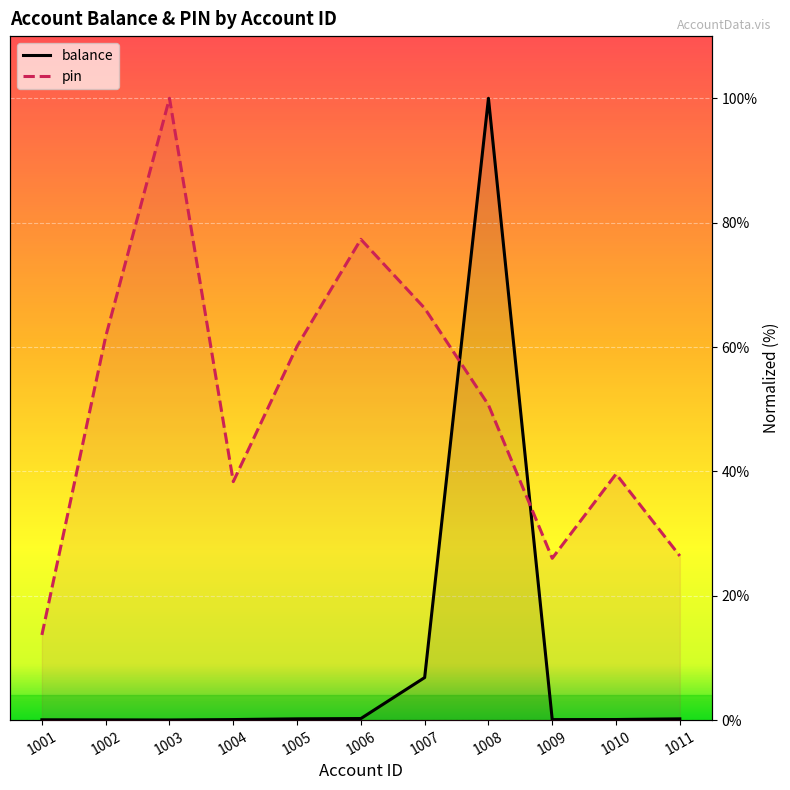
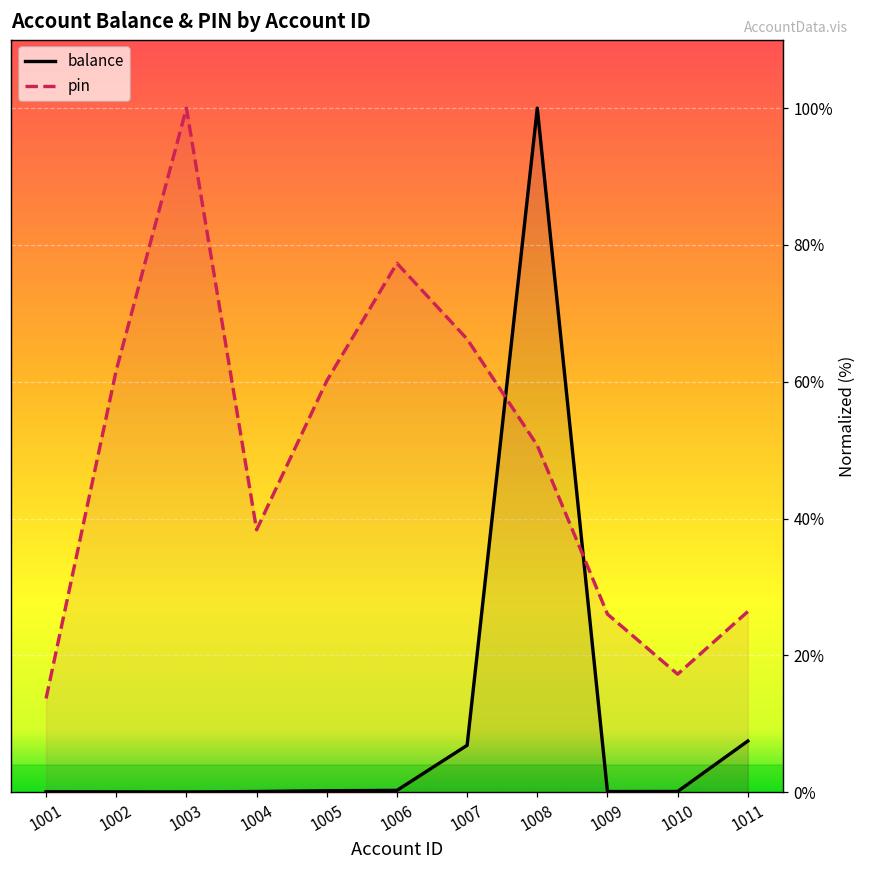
pin, 1010: 40% -> 17%
balance, 1011: 0% -> 7%
